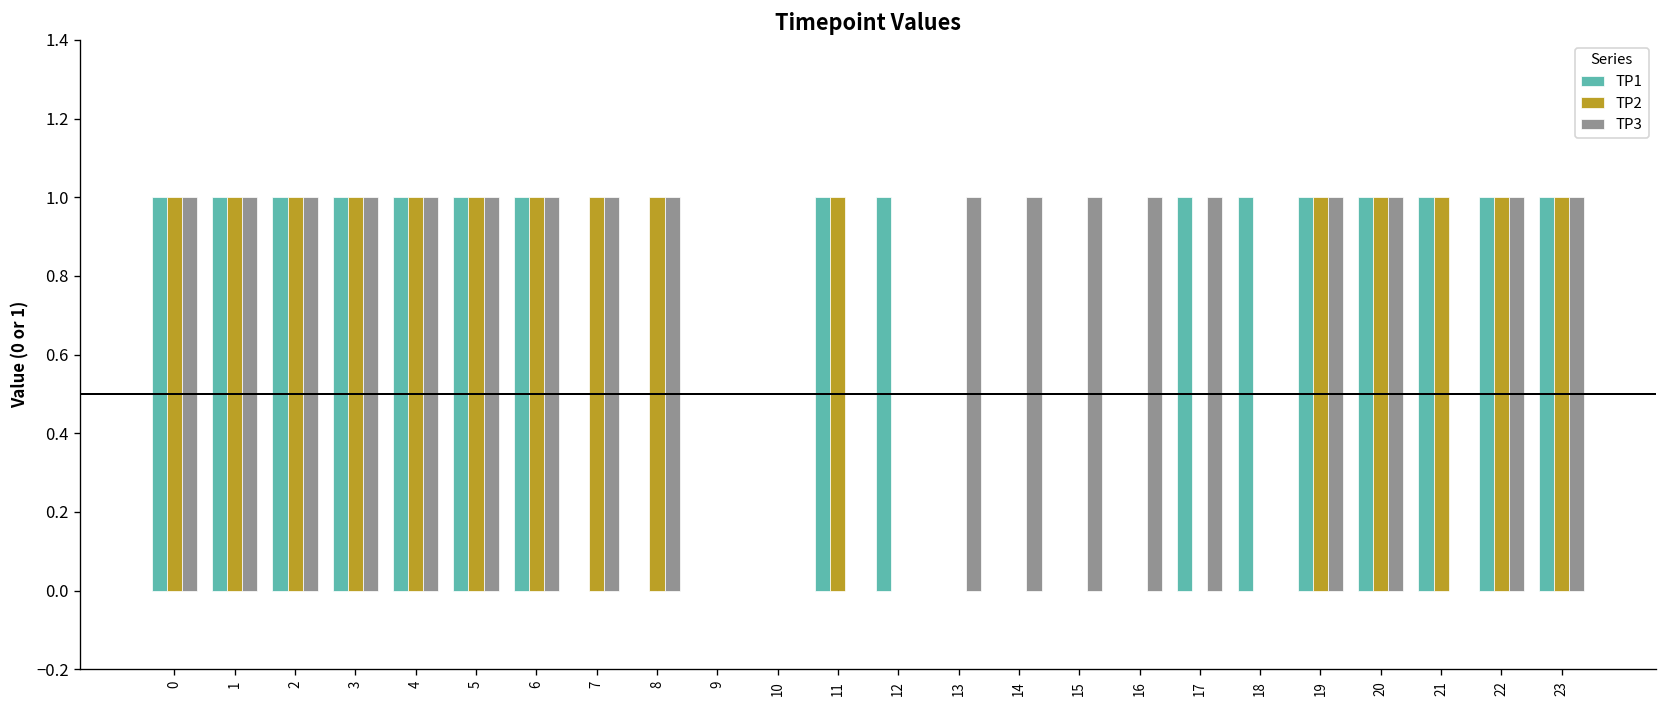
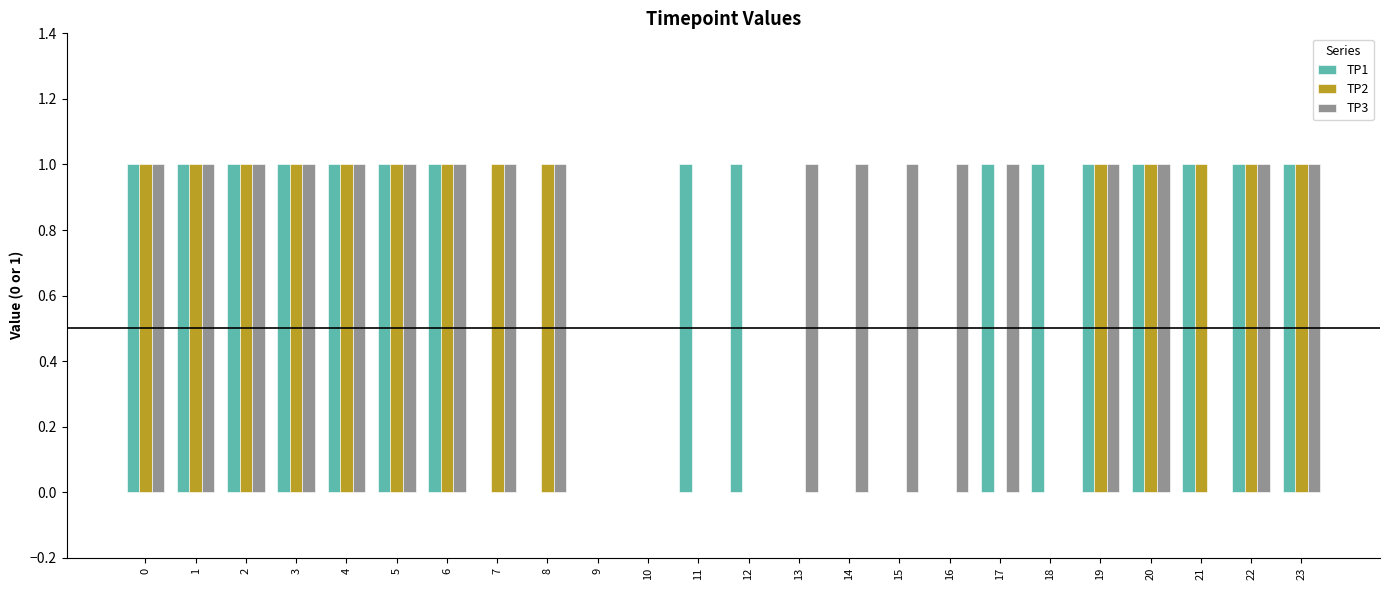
TP2, 11: 1 -> 0
